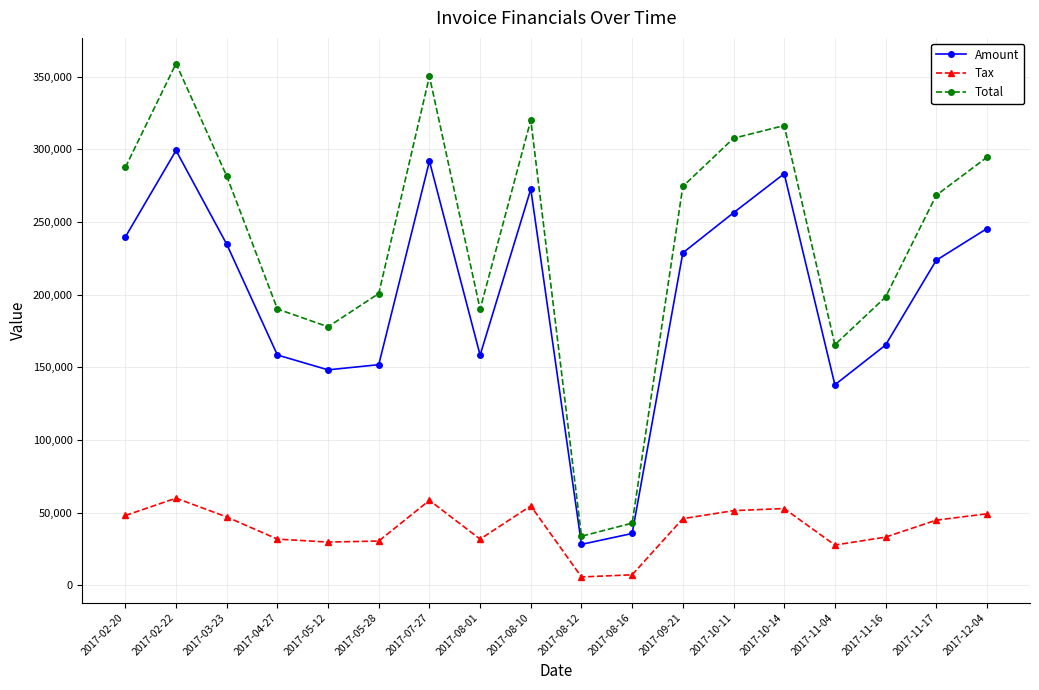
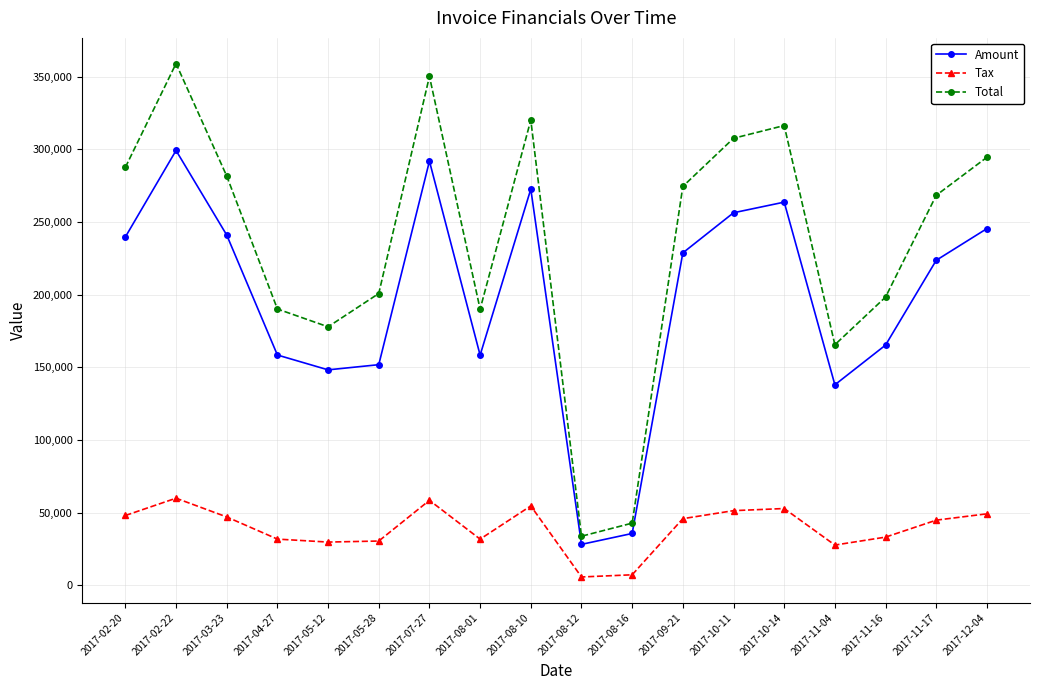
Amount, 2017-03-23: 235,000 -> 241,000
Amount, 2017-10-14: 283,000 -> 264,000
